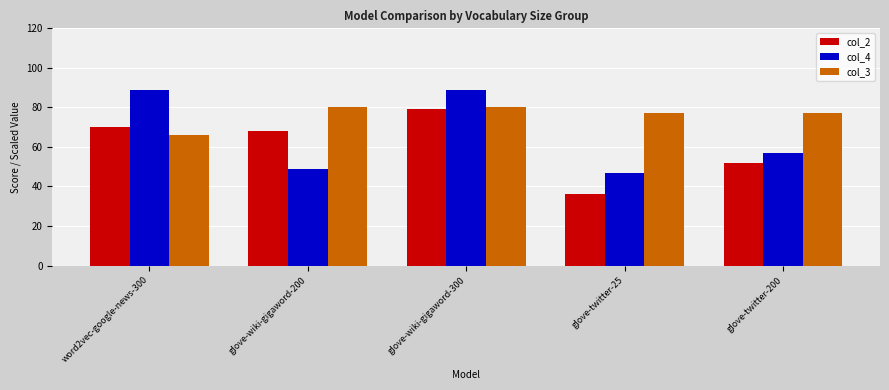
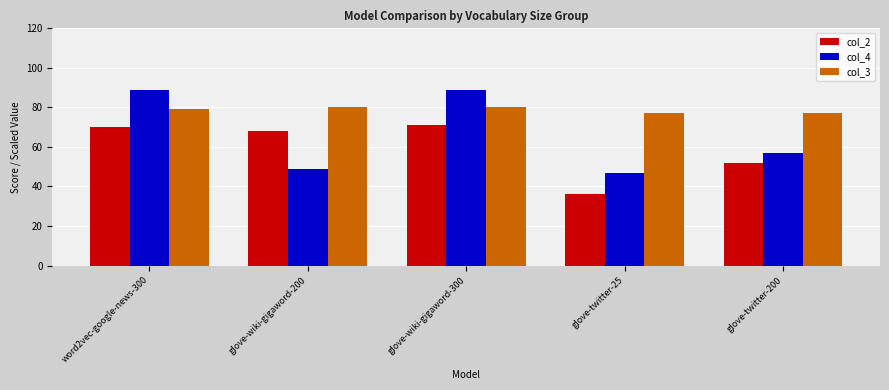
col_3, word2vec-google-news-300: 66 -> 79
col_2, glove-wiki-gigaword-300: 79 -> 71
